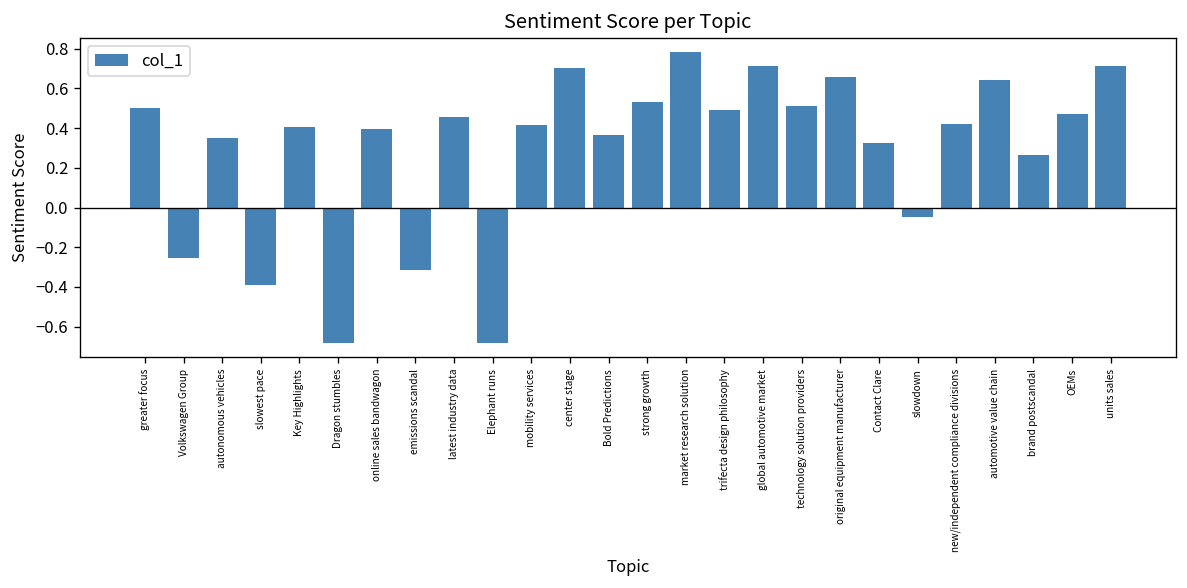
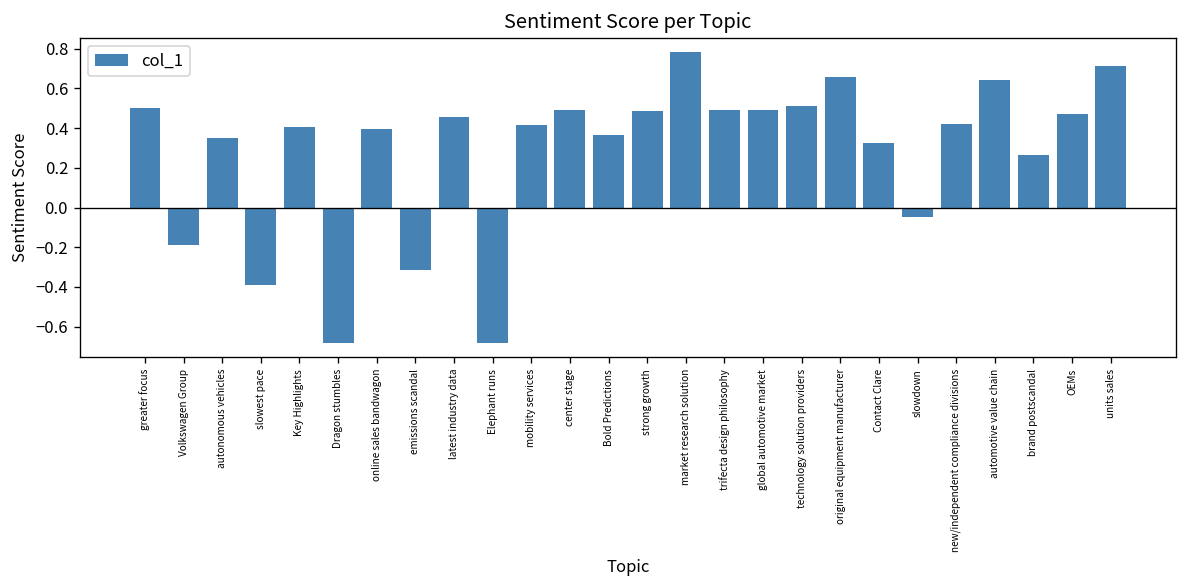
Volkswagen Group: -0.25 -> -0.19
center stage: 0.70 -> 0.49
strong growth: 0.53 -> 0.48
global automotive market: 0.71 -> 0.49
